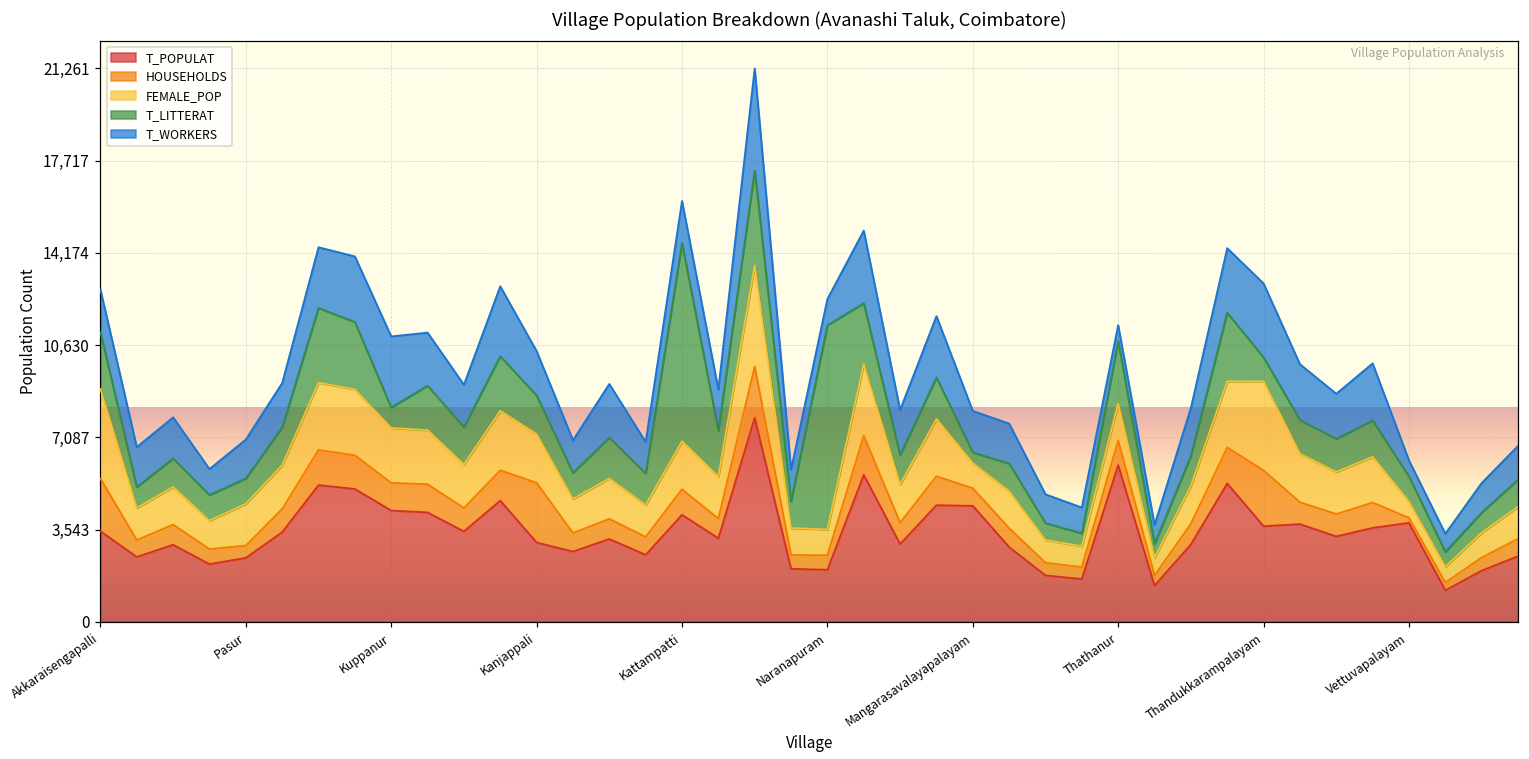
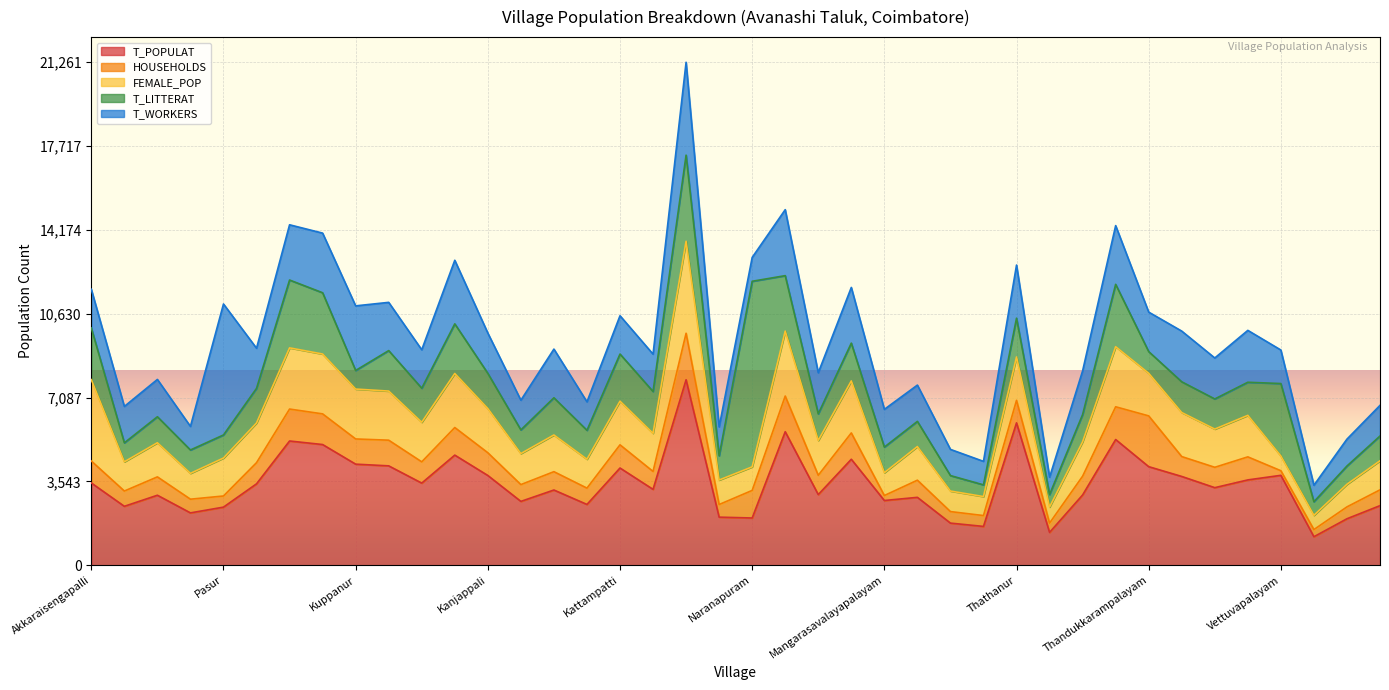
HOUSEHOLDS, Akkaraisengapalli: 2,000 -> 900
T_WORKERS, Pasur: 1,500 -> 5,500
T_POPULAT, Kanjappali: 3,000 -> 3,800
HOUSEHOLDS, Kanjappali: 2,300 -> 1,000
T_LITTERAT, Kattampatti: 7,600 -> 2,000
HOUSEHOLDS, Naranapuram: 600 -> 1,200
T_POPULAT, Mangarasavalayapalayam: 4,500 -> 2,700
HOUSEHOLDS, Mangarasavalayapalayam: 700 -> 200
T_LITTERAT, Mangarasavalayapalayam: 400 -> 1,100
FEMALE_POP, Thathanur: 1,400 -> 1,800
T_LITTERAT, Thathanur: 2,400 -> 1,600
T_WORKERS, Thathanur: 600 -> 2,200
T_POPULAT, Thandukkarampalayam: 3,700 -> 4,200
FEMALE_POP, Thandukkarampalayam: 3,400 -> 1,800
T_WORKERS, Thandukkarampalayam: 2,800 -> 1,700
T_LITTERAT, Vettuvapalayam: 1,000 -> 3,100
T_WORKERS, Vettuvapalayam: 600 -> 1,400
